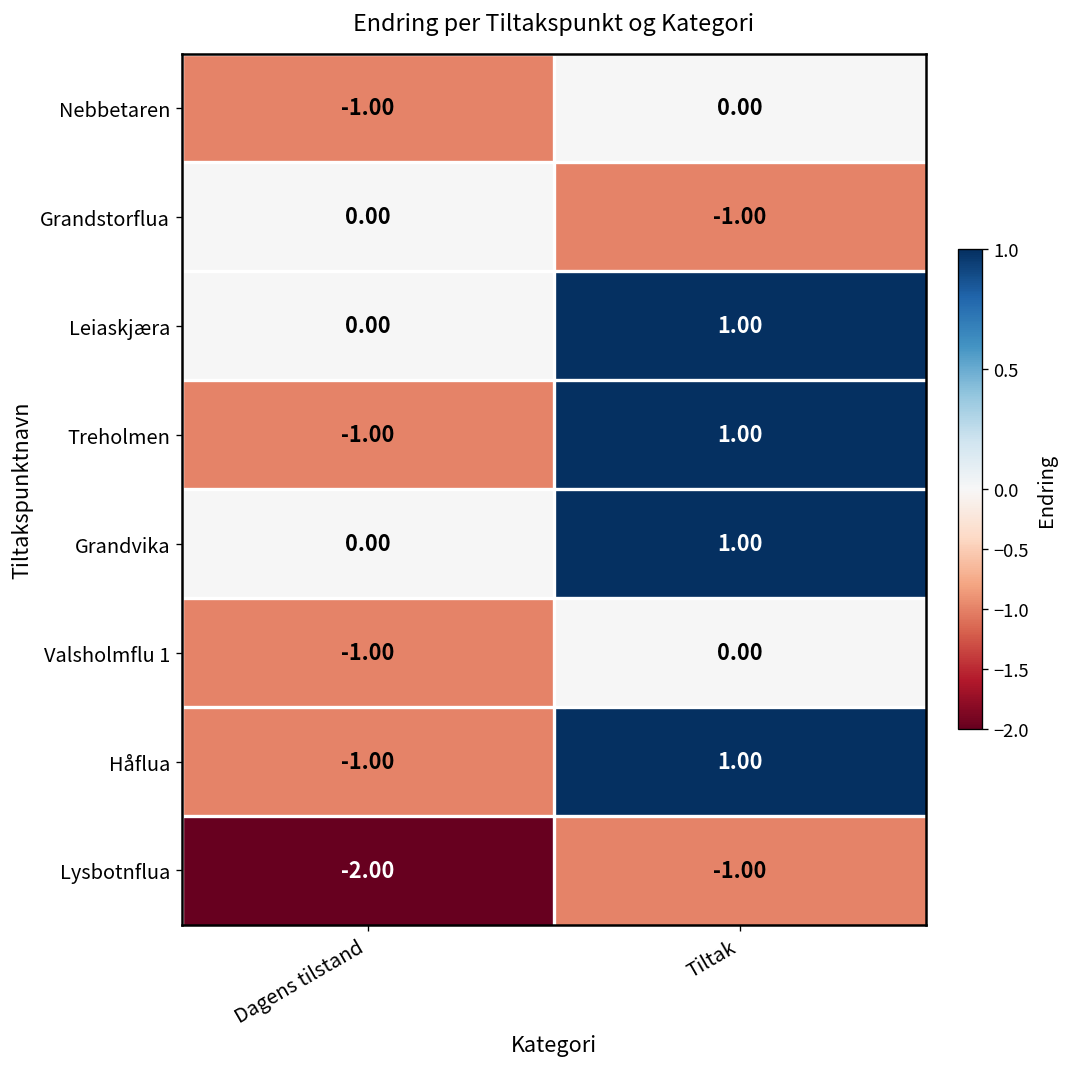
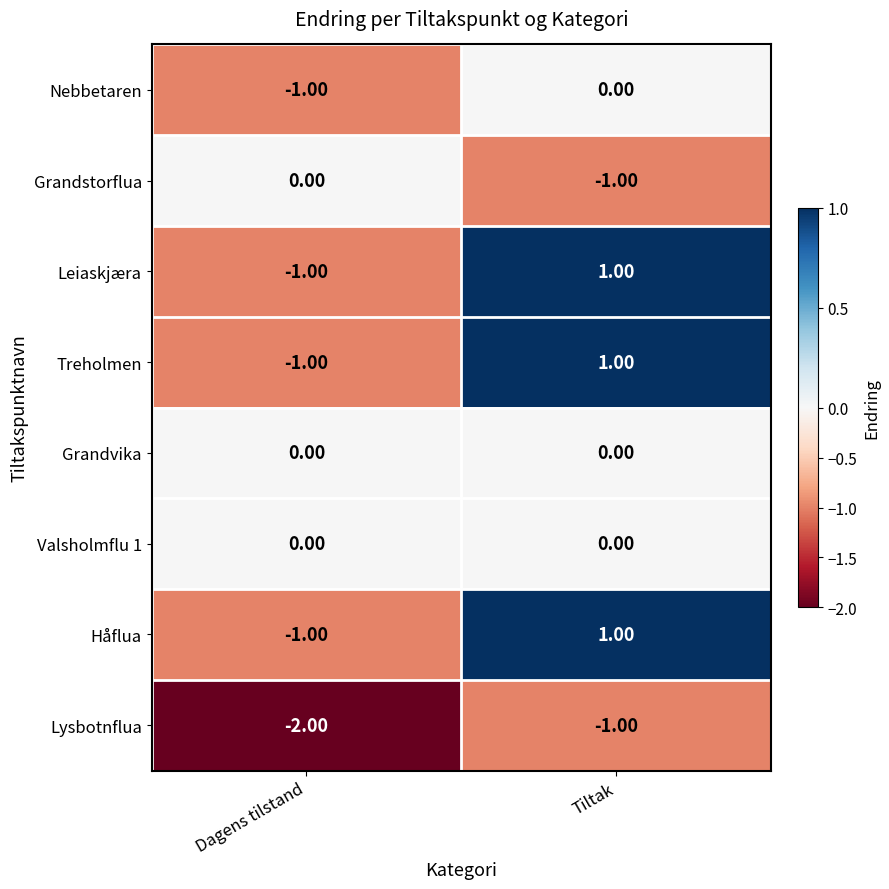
Leiaskjæra, Dagens tilstand: 0.00 -> -1.00
Grandvika, Tiltak: 1.00 -> 0.00
Valsholmflu 1, Dagens tilstand: -1.00 -> 0.00
